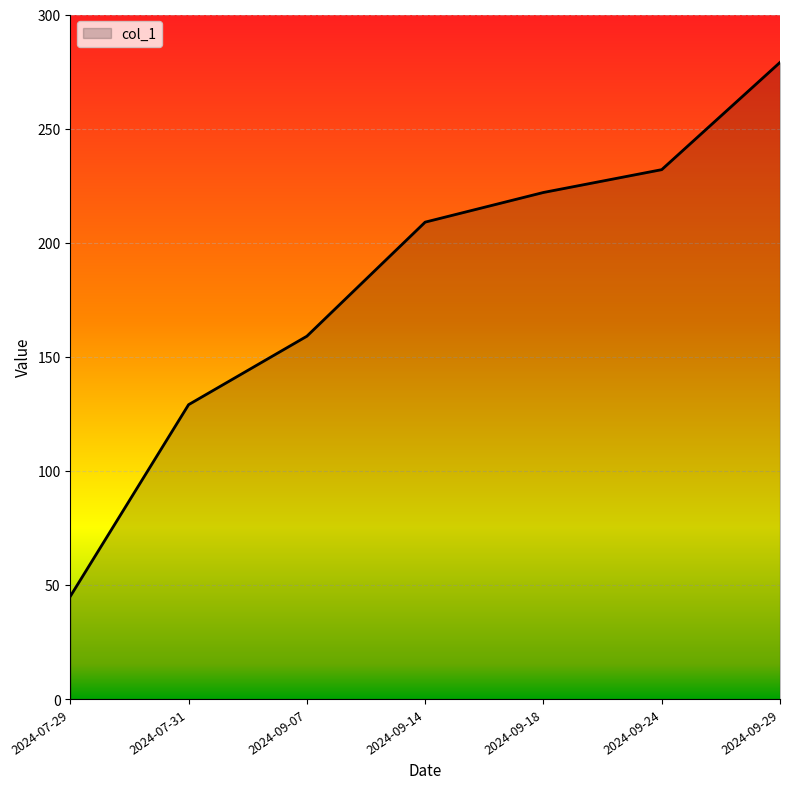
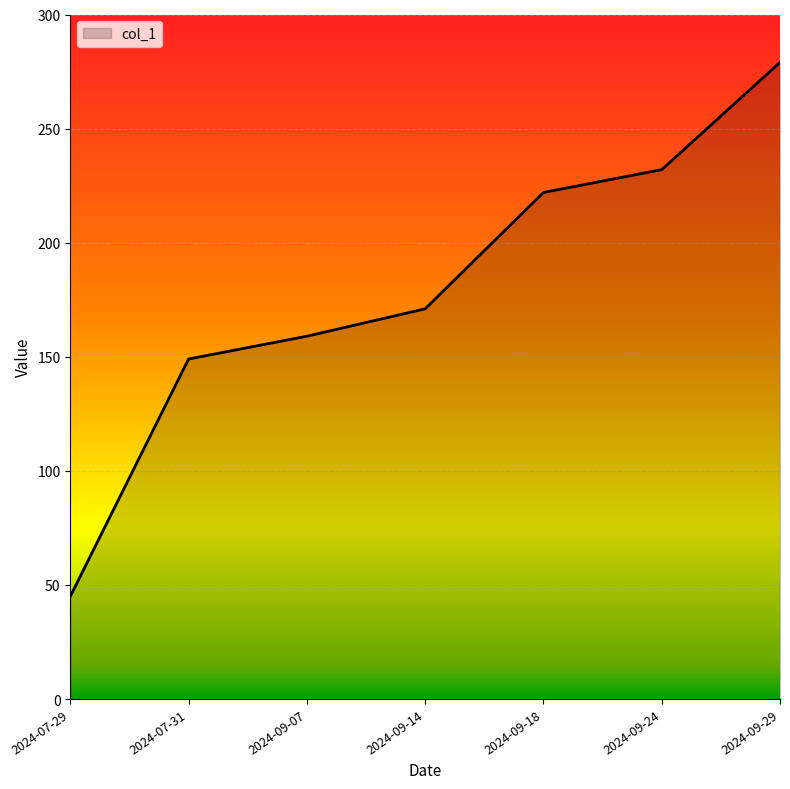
2024-07-31: 129 -> 149
2024-09-14: 209 -> 171
